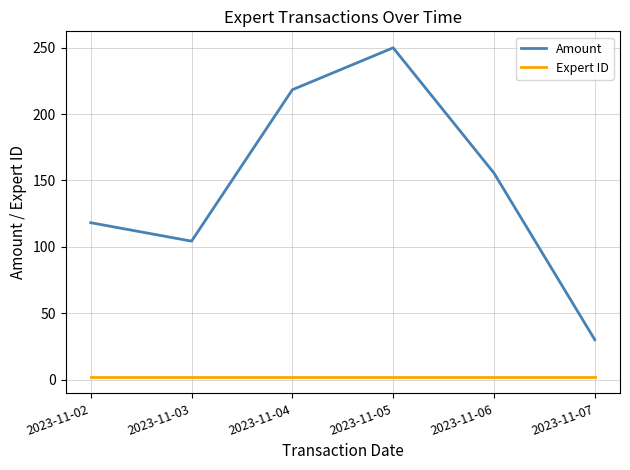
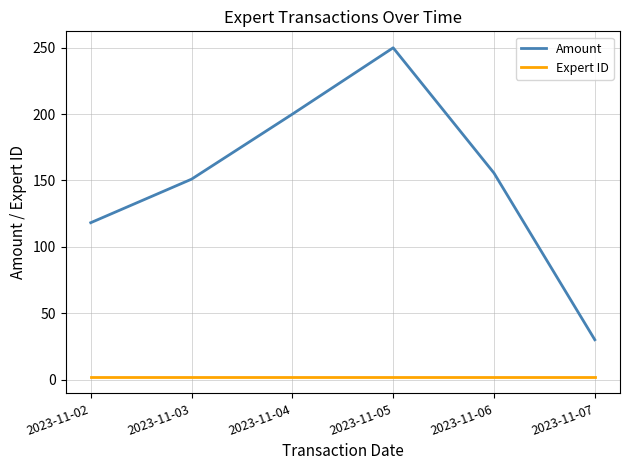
Amount, 2023-11-03: 104 -> 151
Amount, 2023-11-04: 218 -> 200
